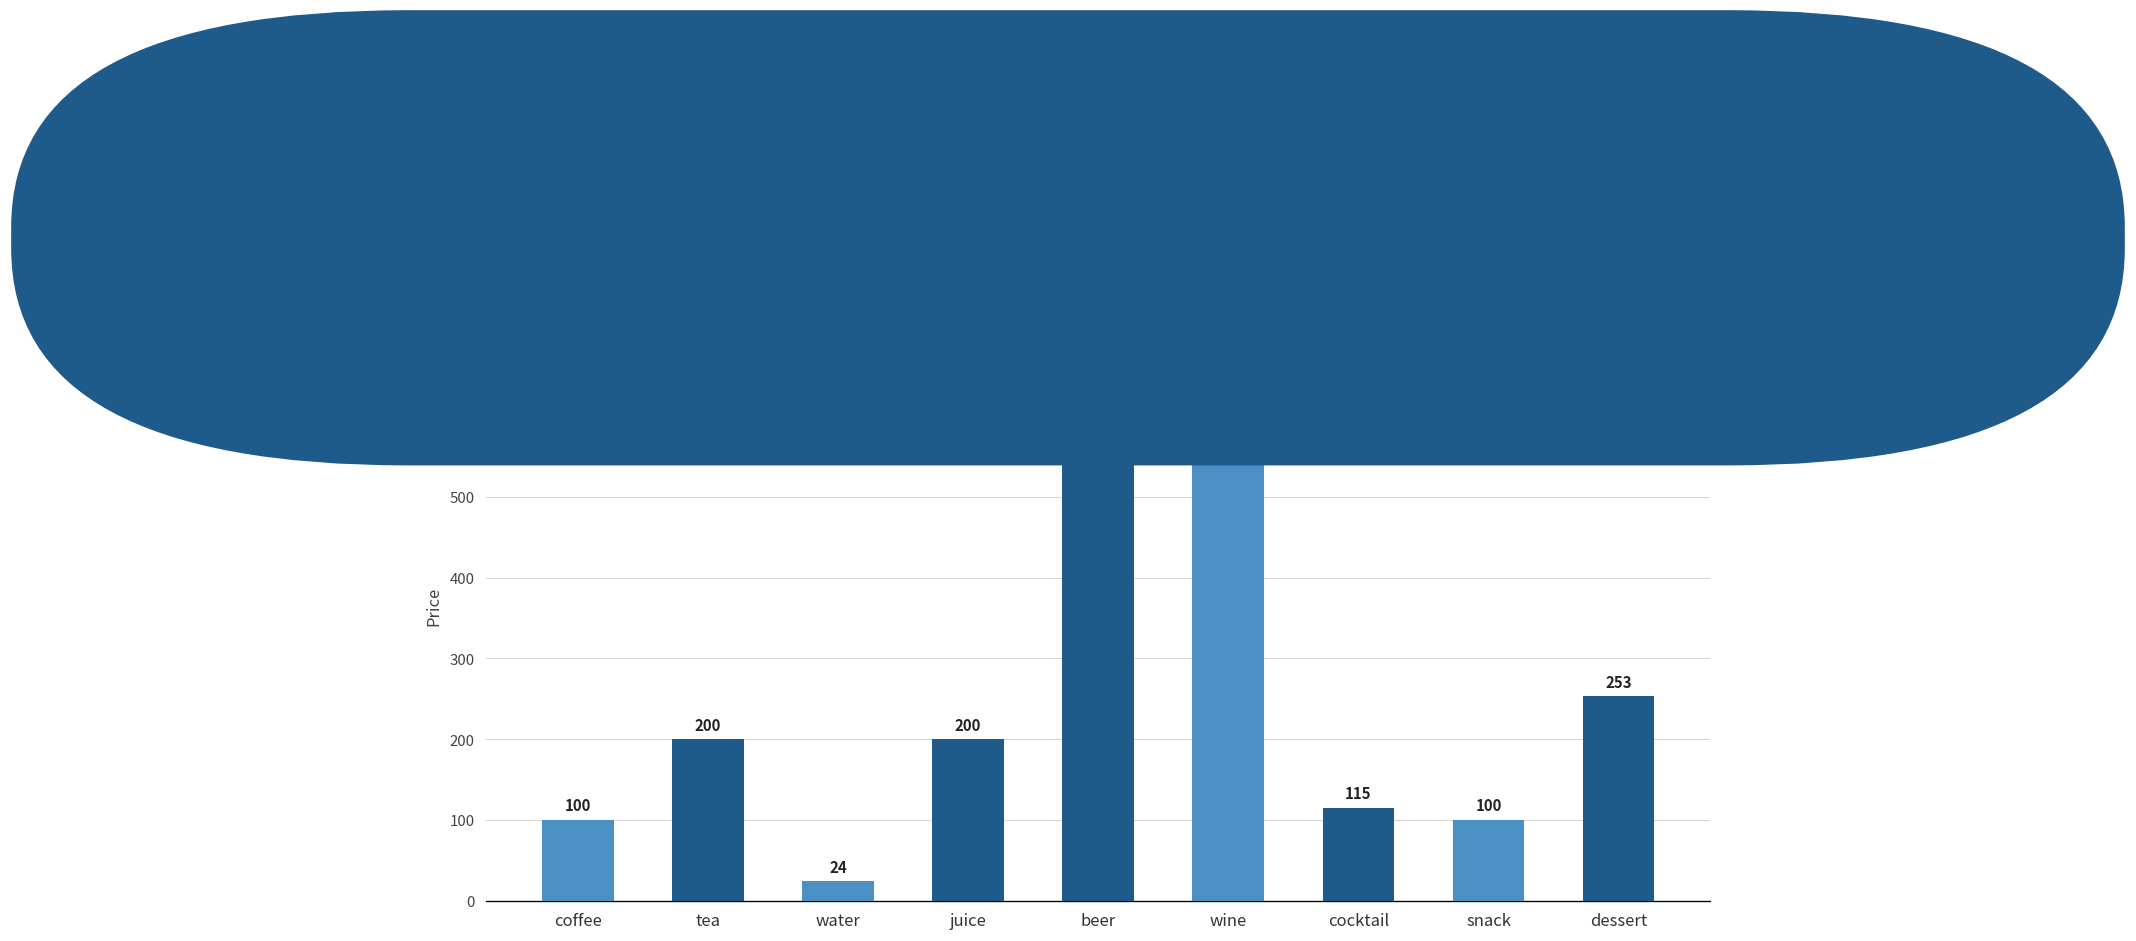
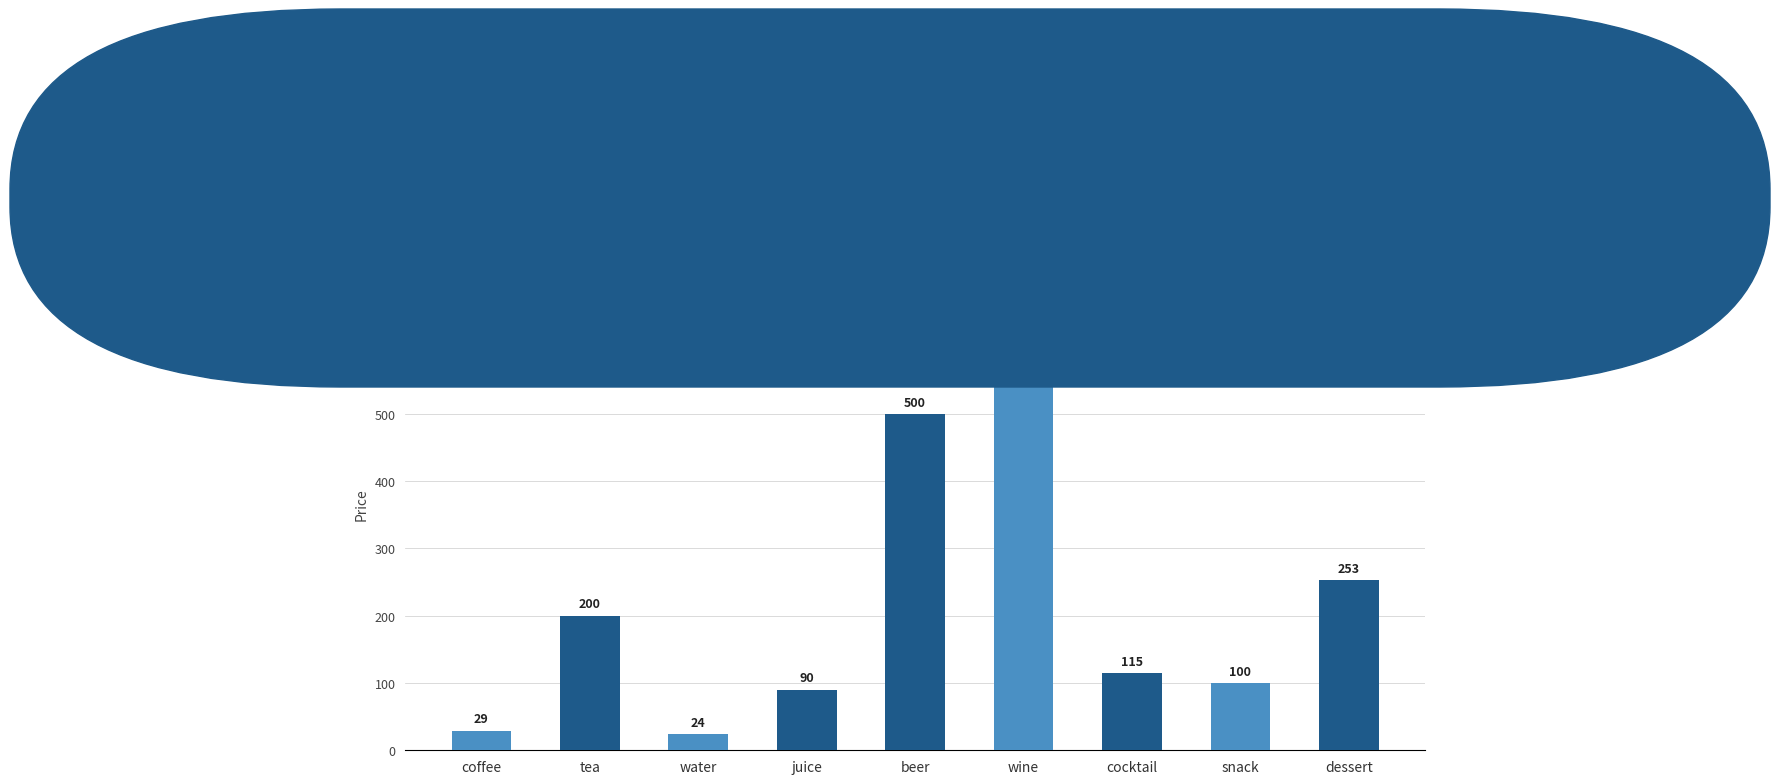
coffee: 100 -> 29
juice: 200 -> 90
beer: 550 -> 500
